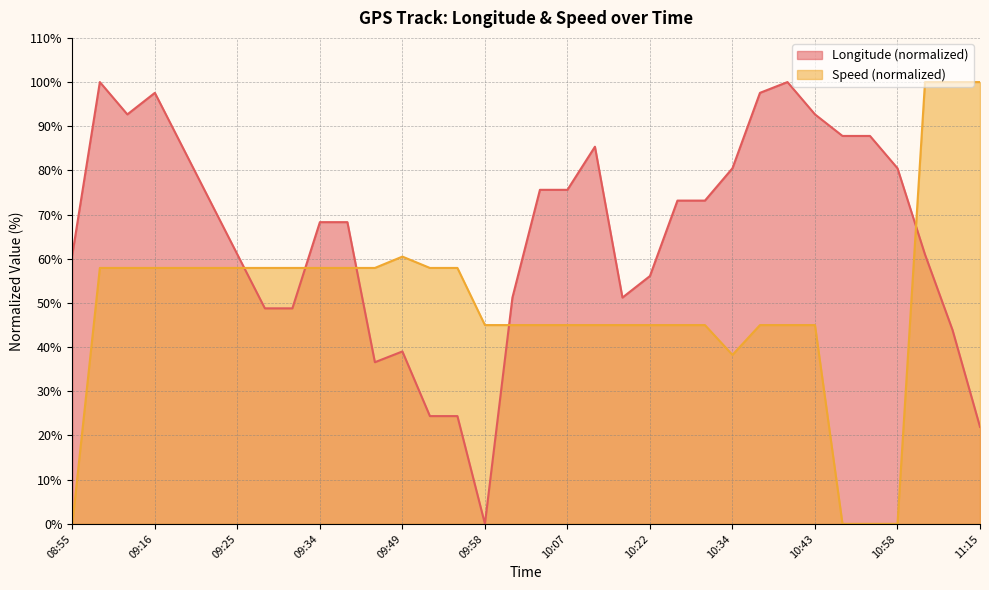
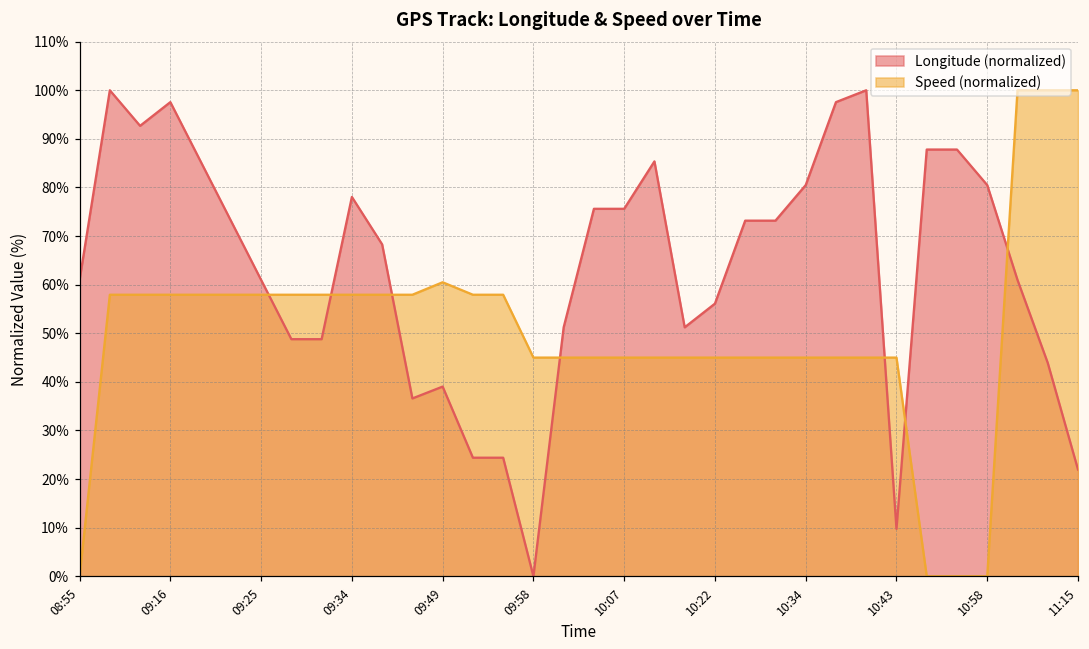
Longitude (normalized), 09:34: 68% -> 78%
Speed (normalized), 10:34: 38% -> 45%
Longitude (normalized), 10:43: 93% -> 10%
